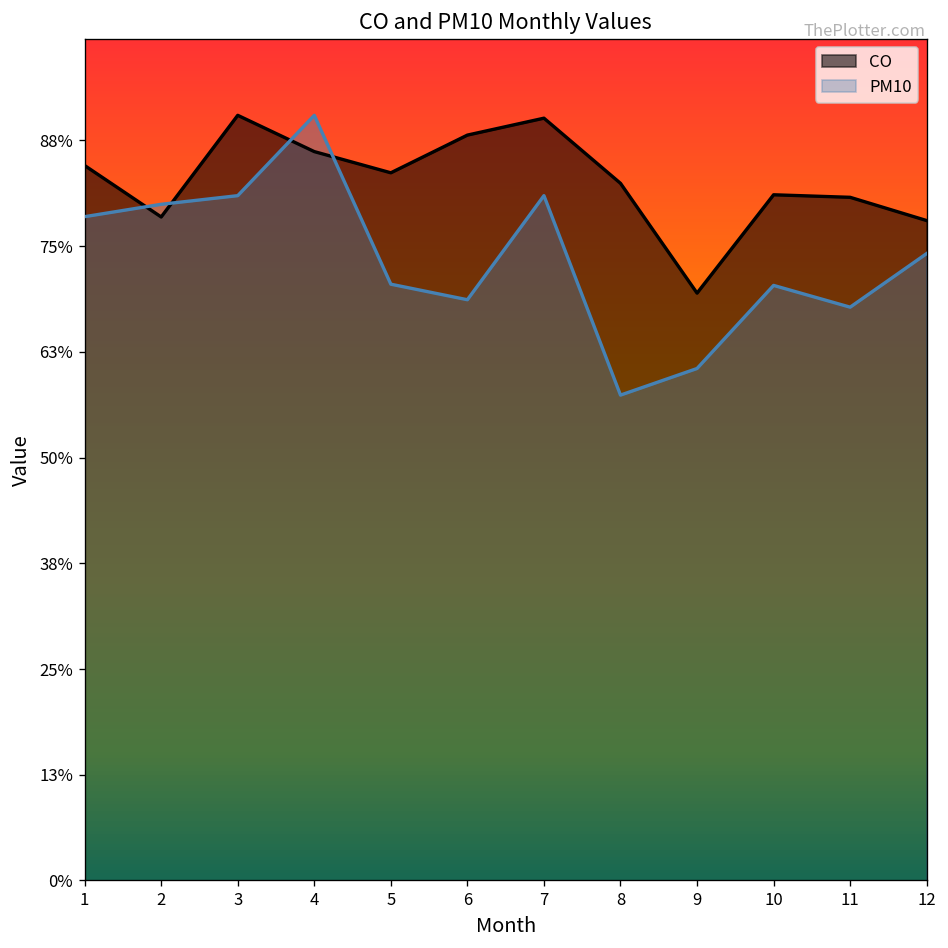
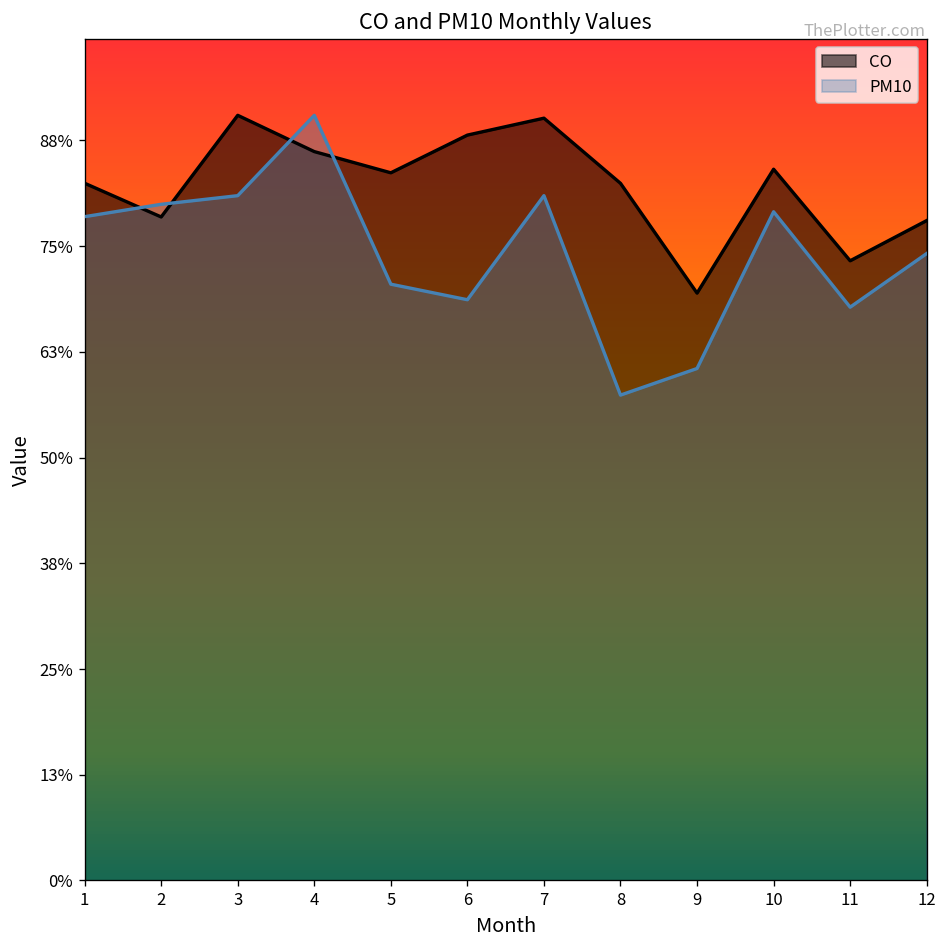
CO, 1: 85% -> 83%
CO, 10: 82% -> 85%
PM10, 10: 71% -> 80%
CO, 11: 81% -> 74%
